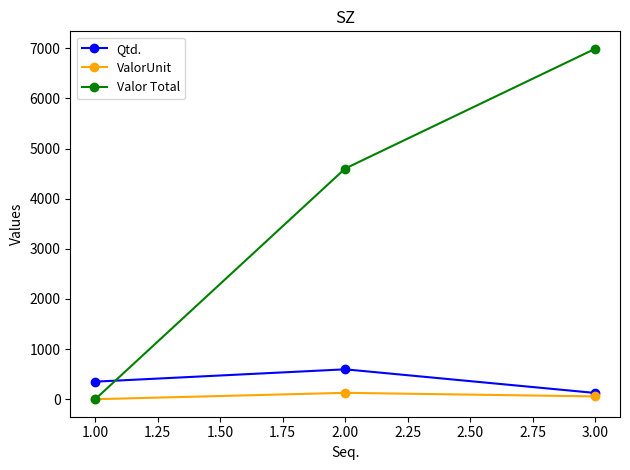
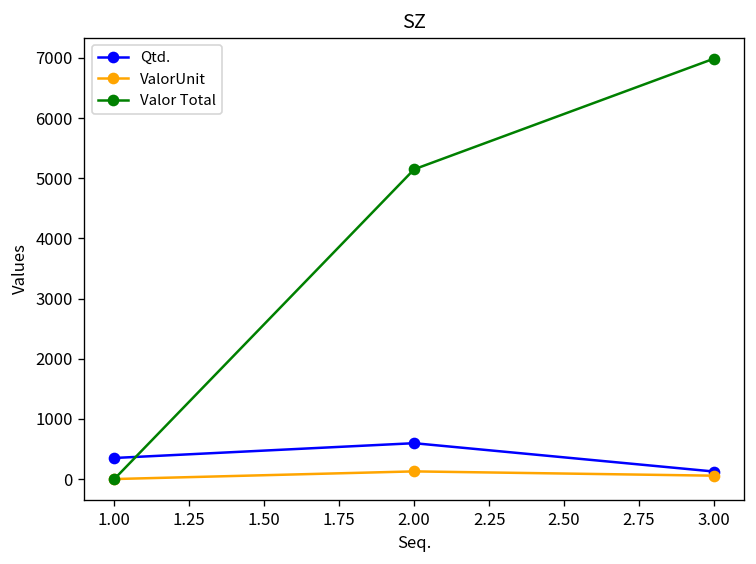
Valor Total, 2.00: 4600 -> 5100
